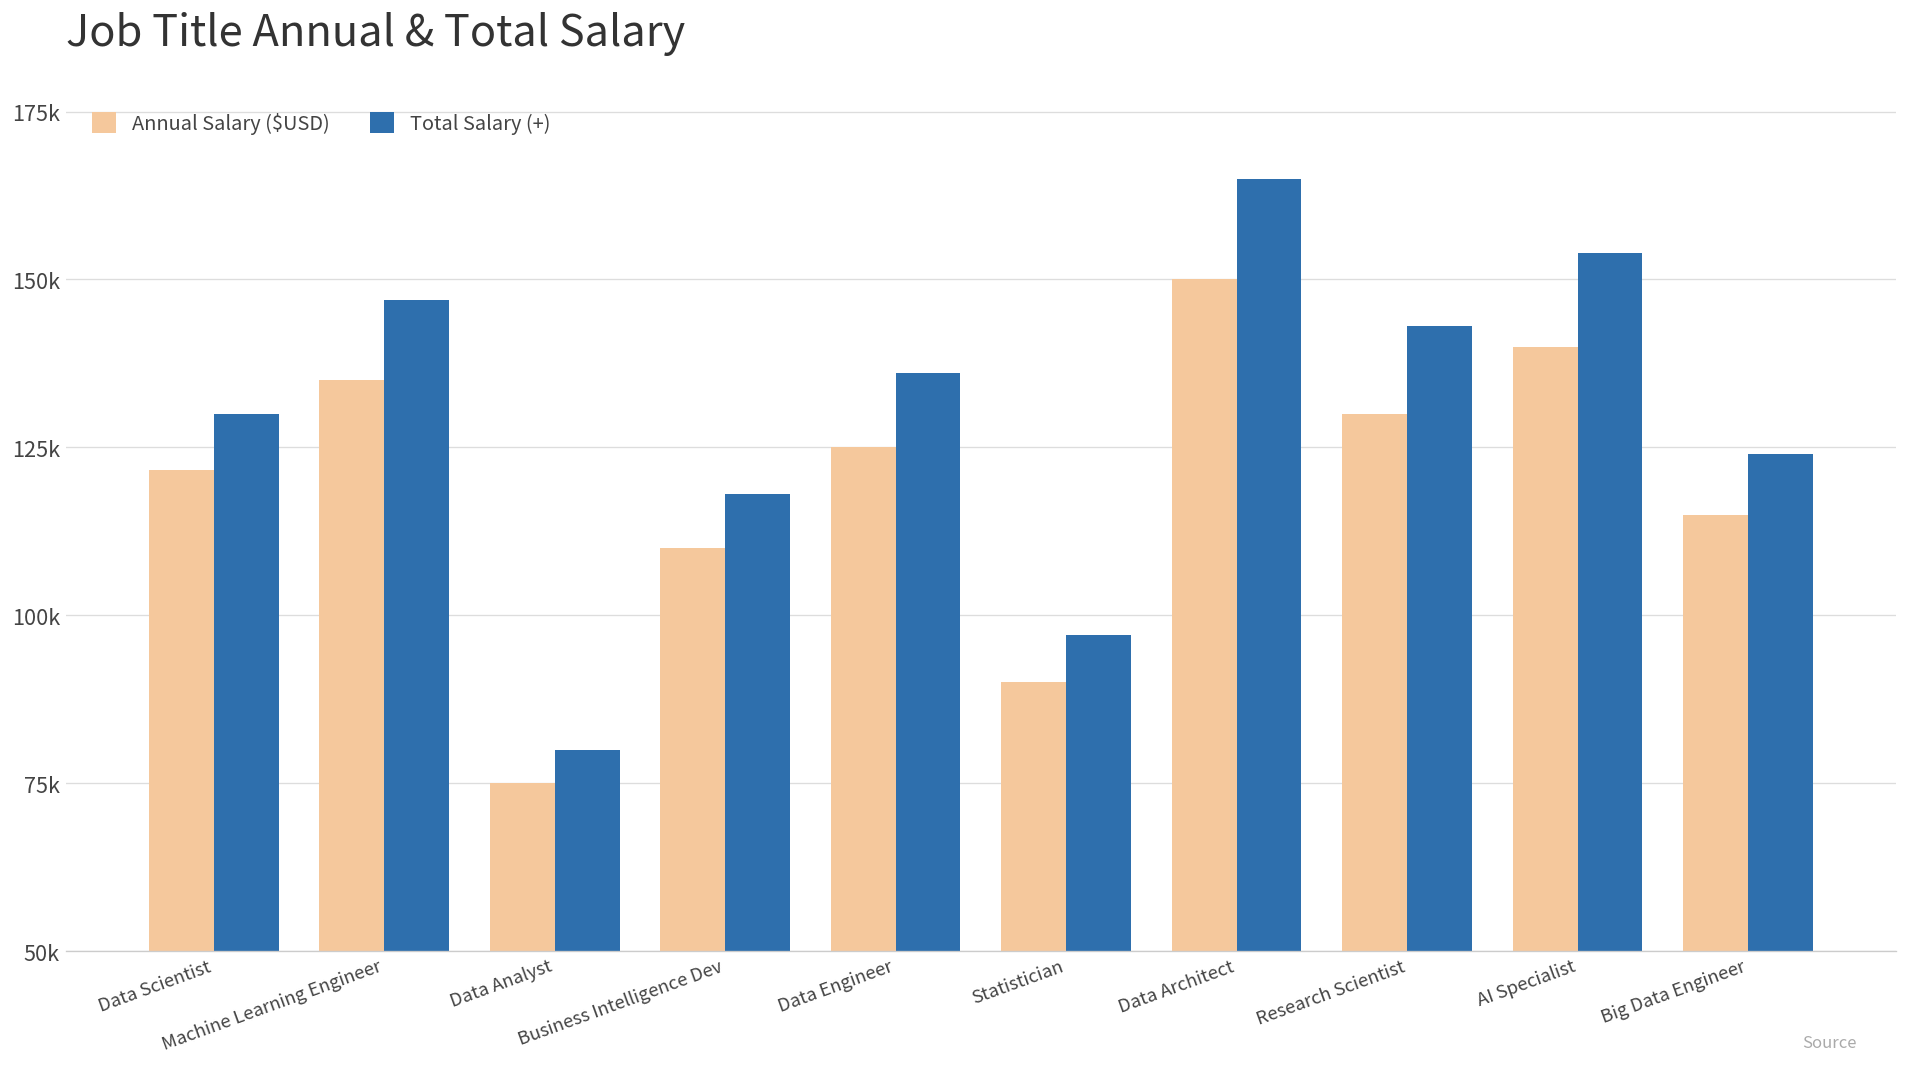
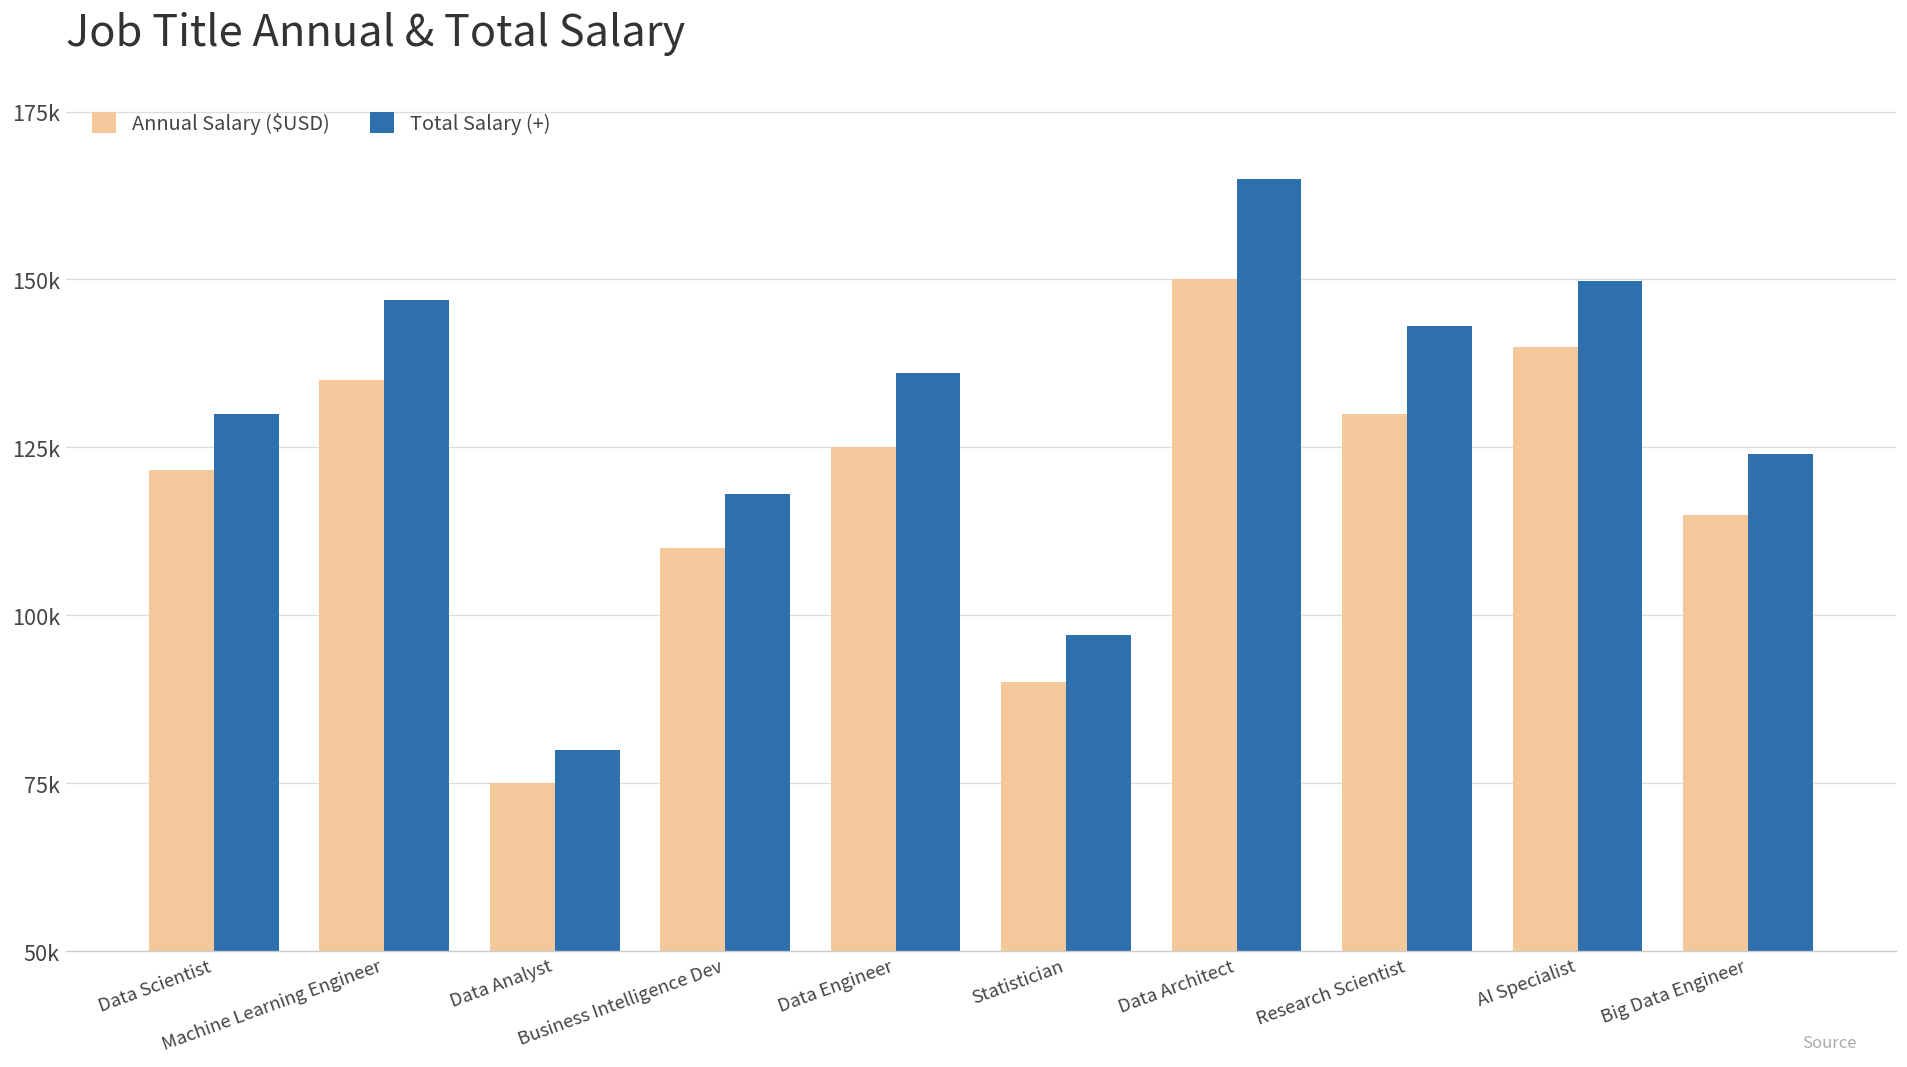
Total Salary (+), AI Specialist: 154000 -> 150000
